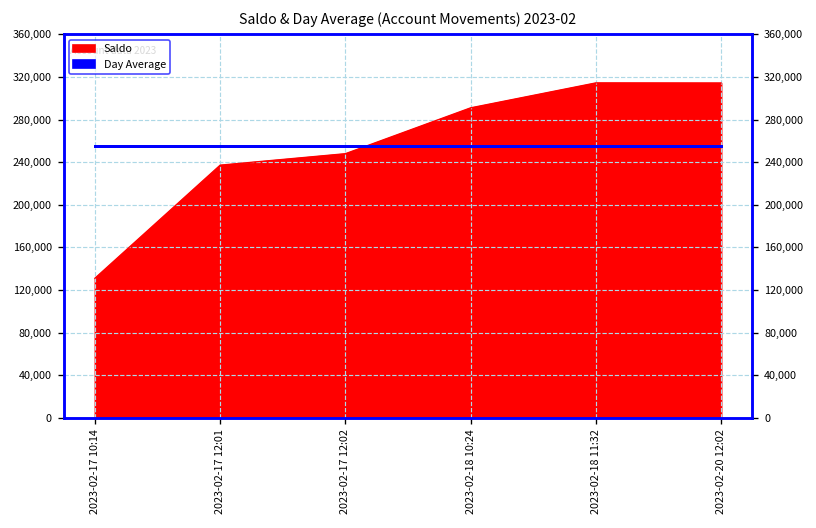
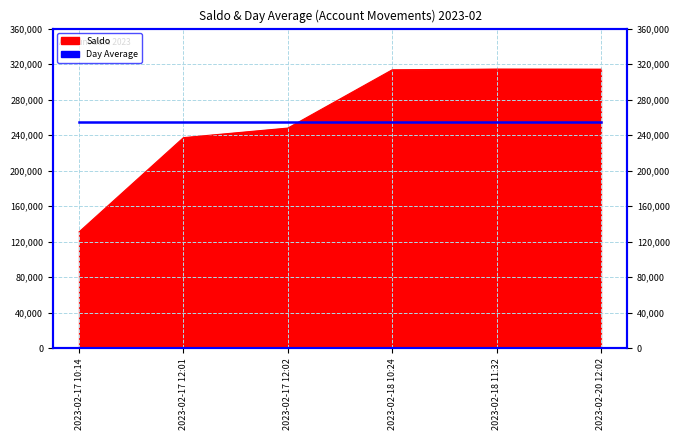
Saldo, 2023-02-18 10:24: 290,000 -> 310,000
